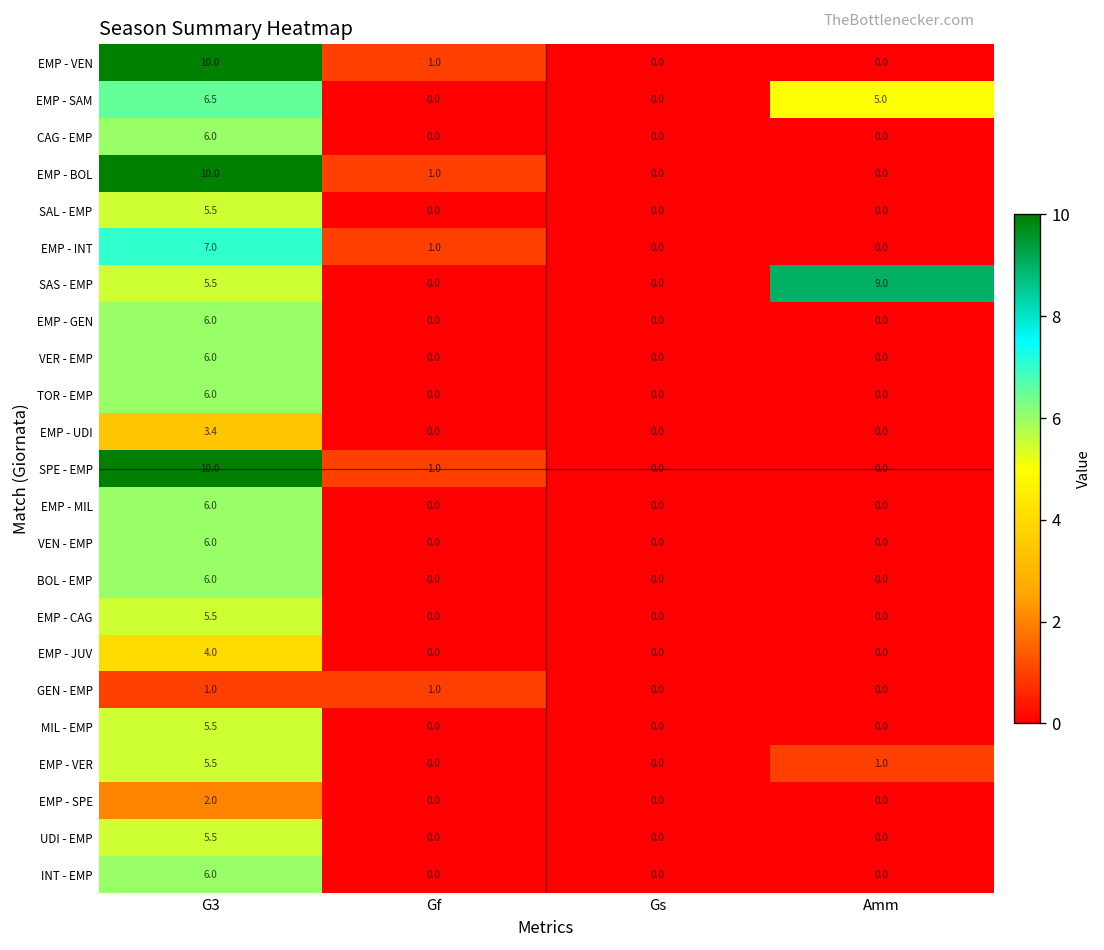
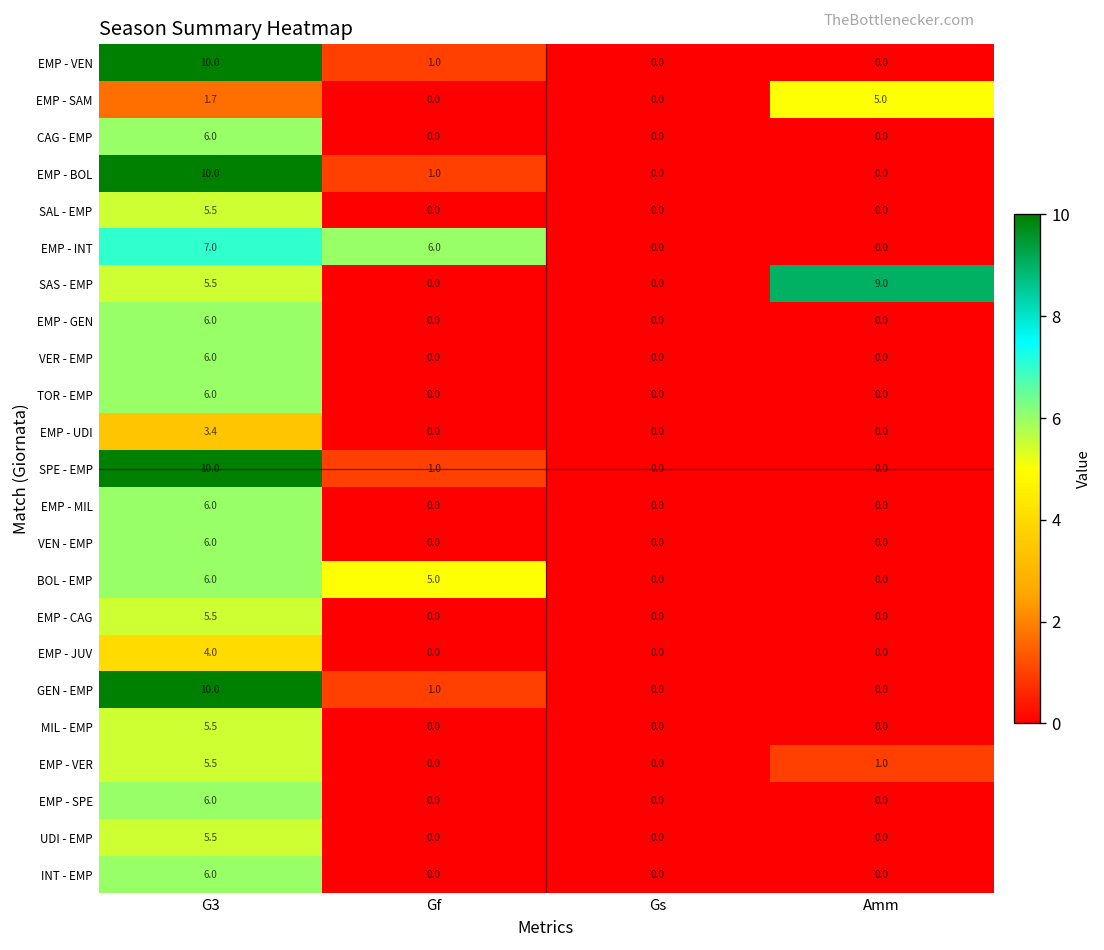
EMP - SAM, G3: 6.5 -> 1.7
EMP - INT, Gf: 1.0 -> 6.0
BOL - EMP, Gf: 0.0 -> 5.0
GEN - EMP, G3: 1.0 -> 10.0
EMP - SPE, G3: 2.0 -> 6.0
